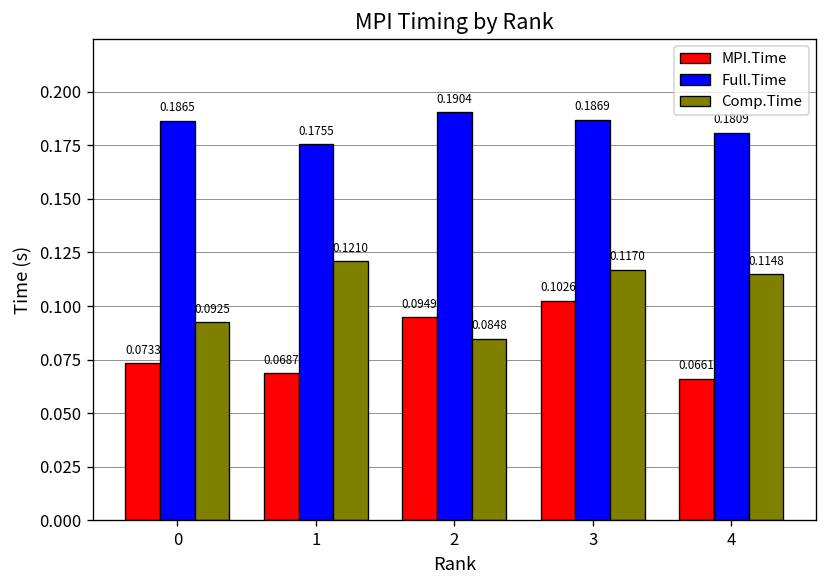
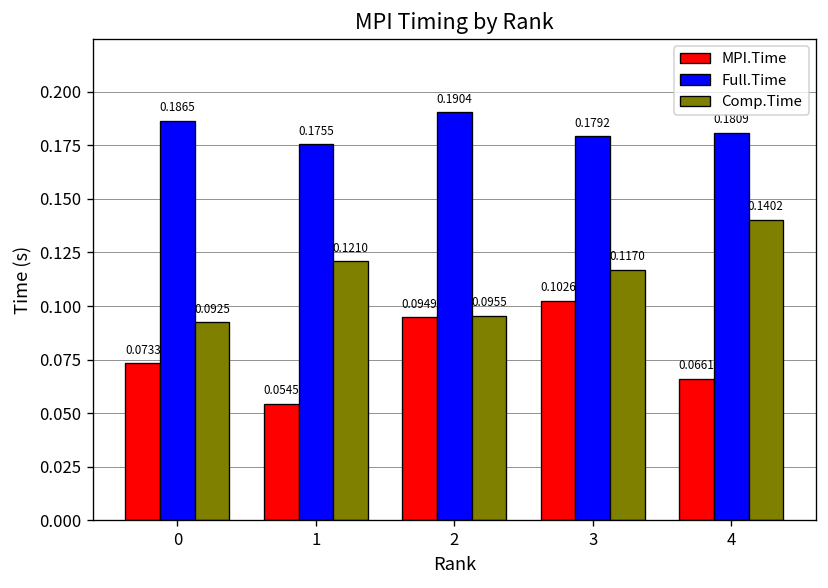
MPI.Time, 1: 0.0687 -> 0.0545
Comp.Time, 2: 0.0848 -> 0.0955
Full.Time, 3: 0.1869 -> 0.1792
Comp.Time, 4: 0.1148 -> 0.1402
